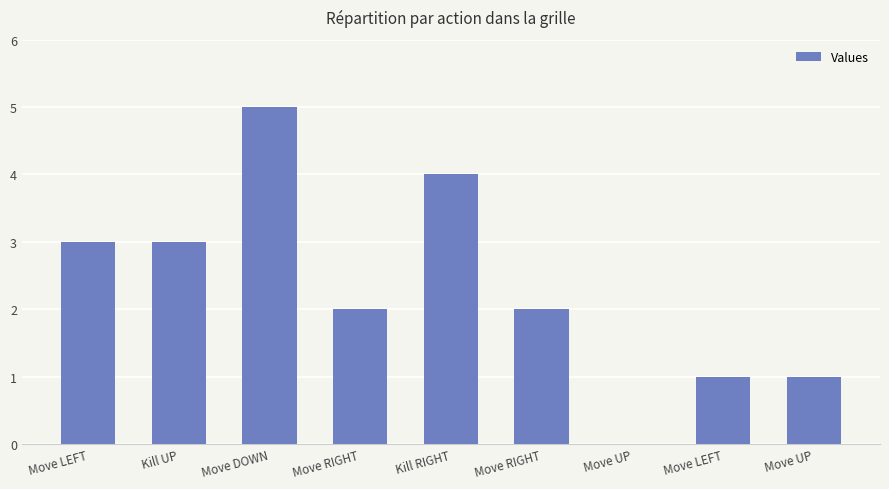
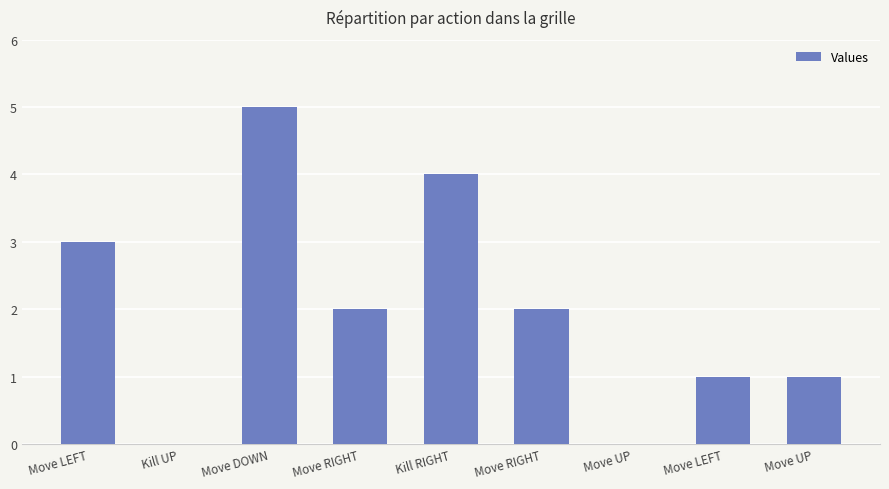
Kill UP: 3 -> 0
